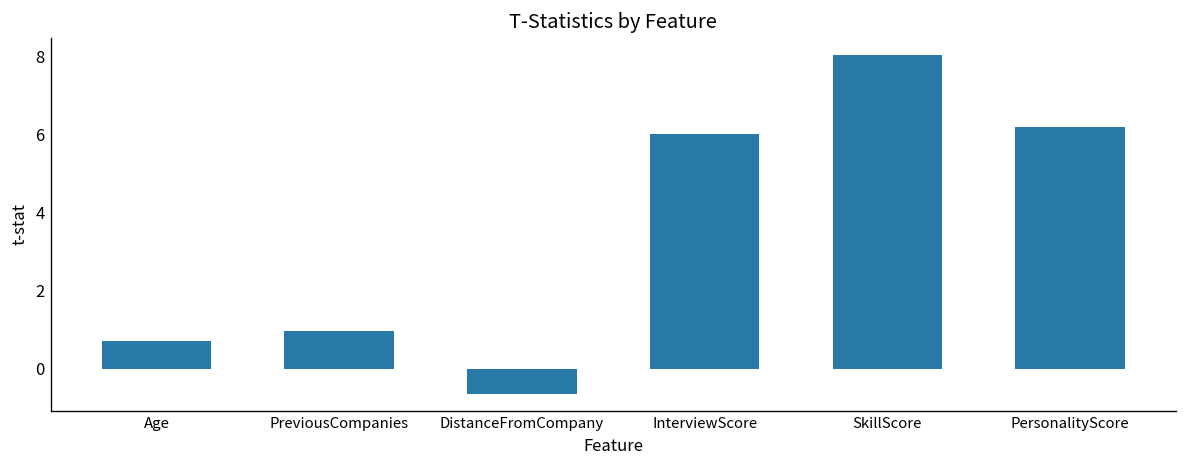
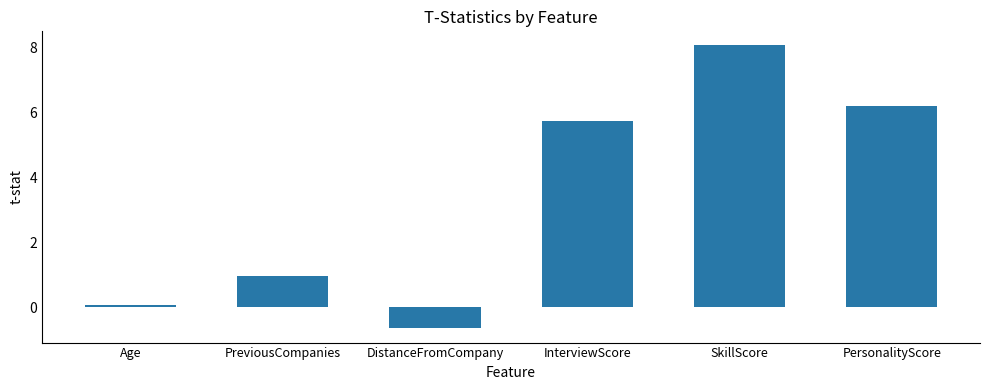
Age: 0.7 -> 0.1
InterviewScore: 6.0 -> 5.7
